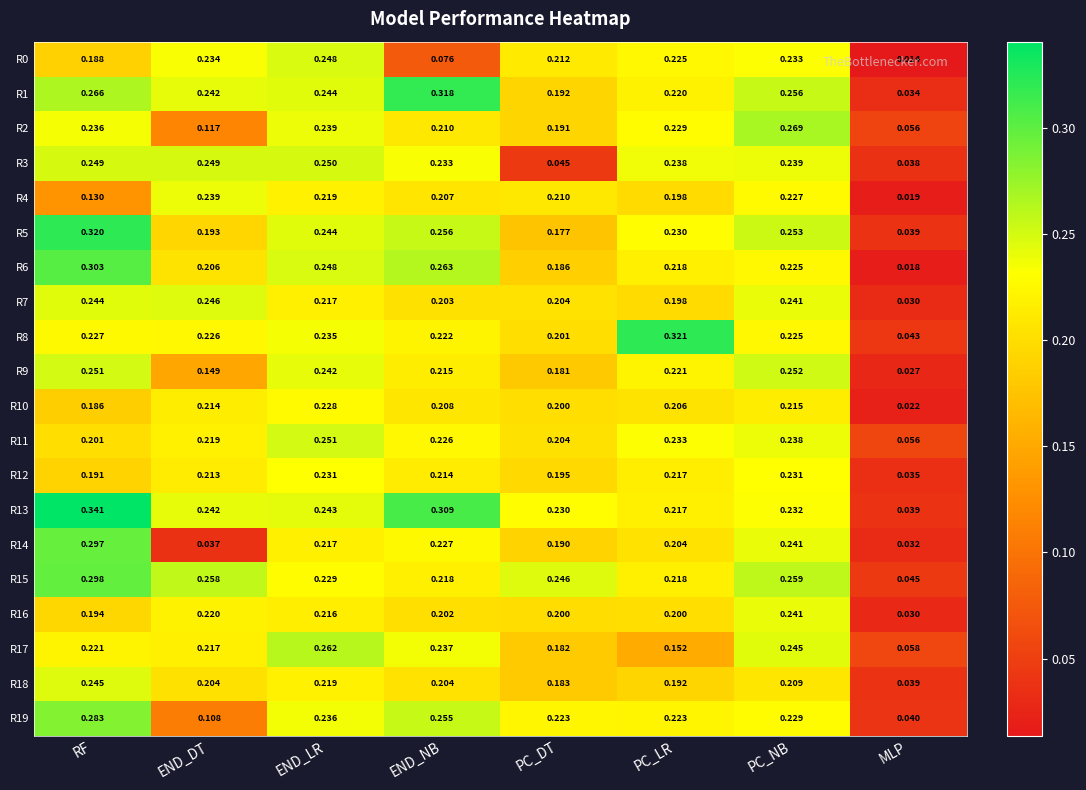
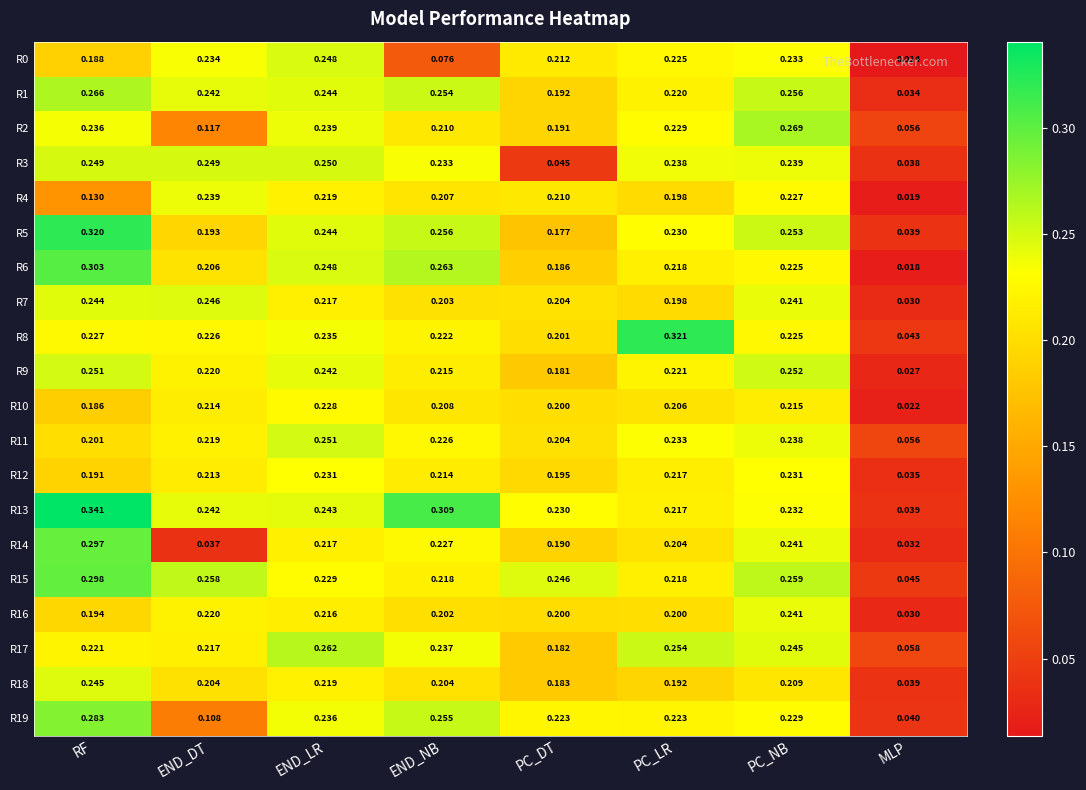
R1, END_NB: 0.318 -> 0.254
R9, END_DT: 0.149 -> 0.220
R17, PC_LR: 0.152 -> 0.254
